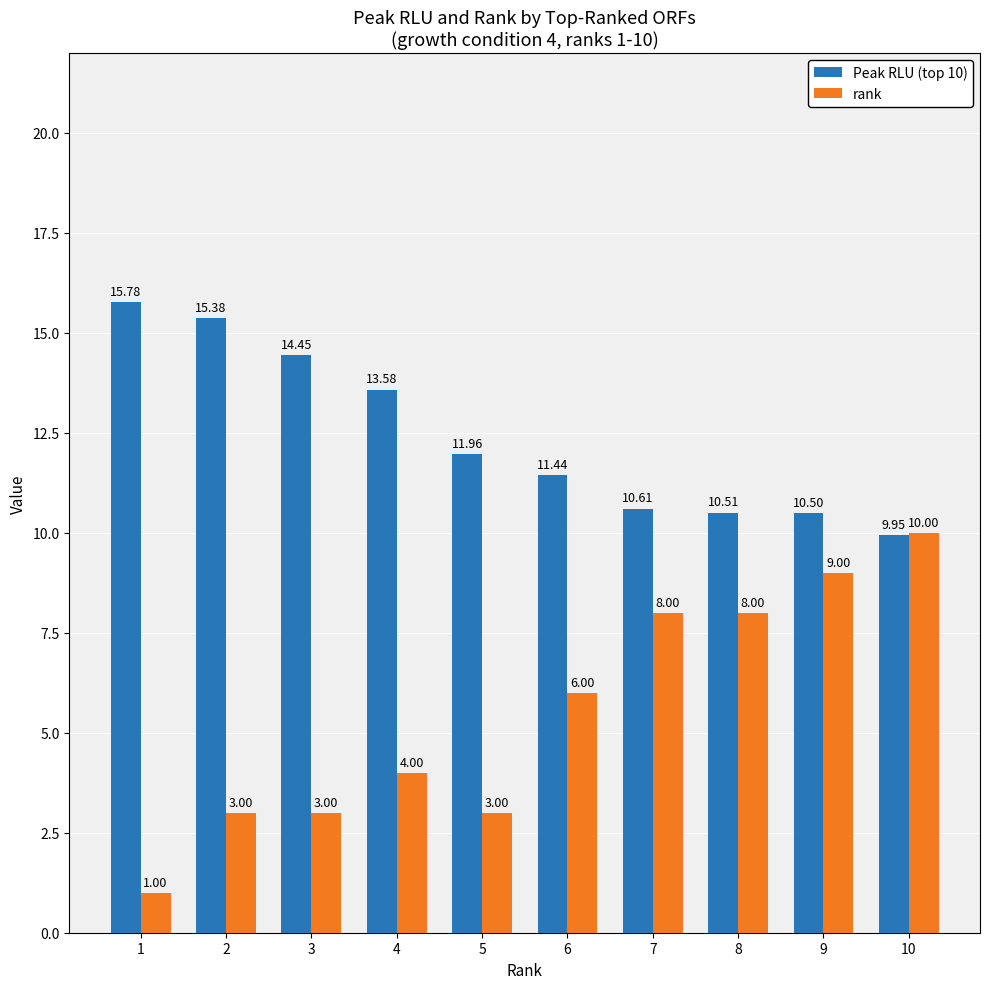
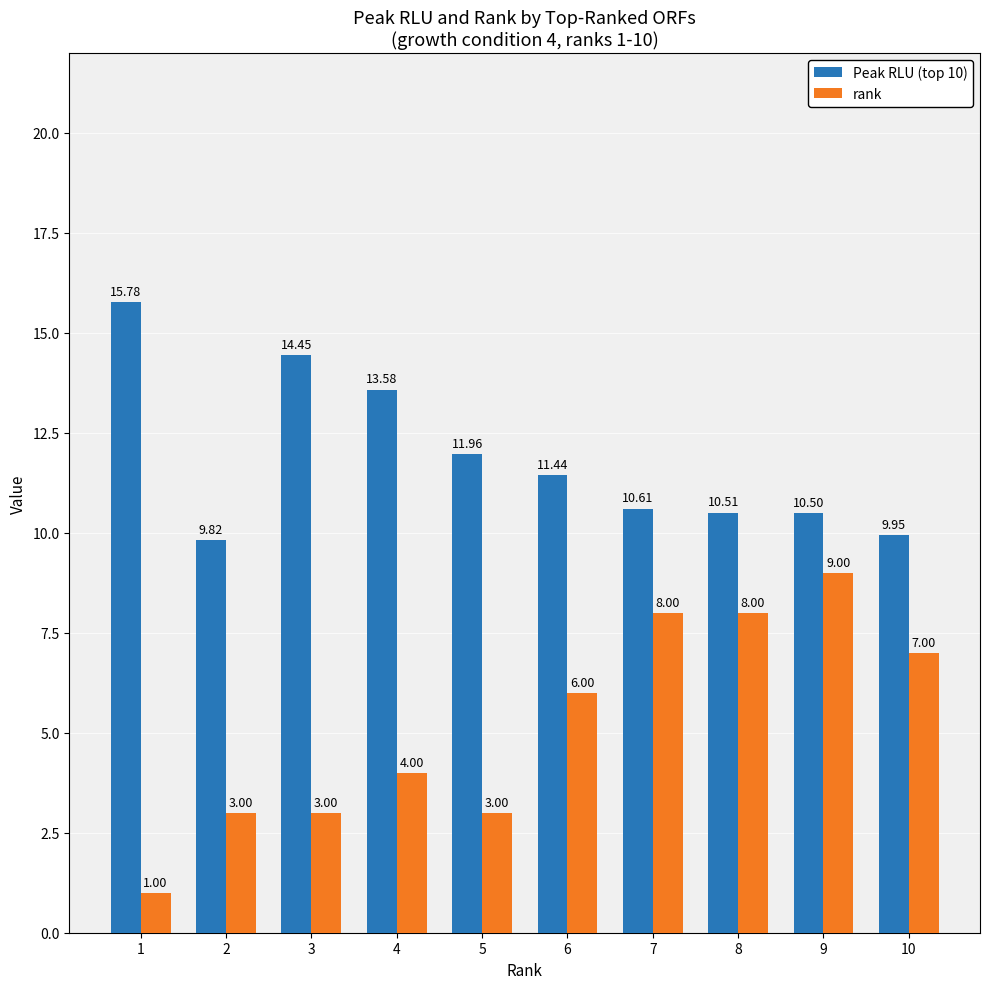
Peak RLU (top 10), 2: 15.38 -> 9.82
rank, 10: 10.00 -> 7.00
